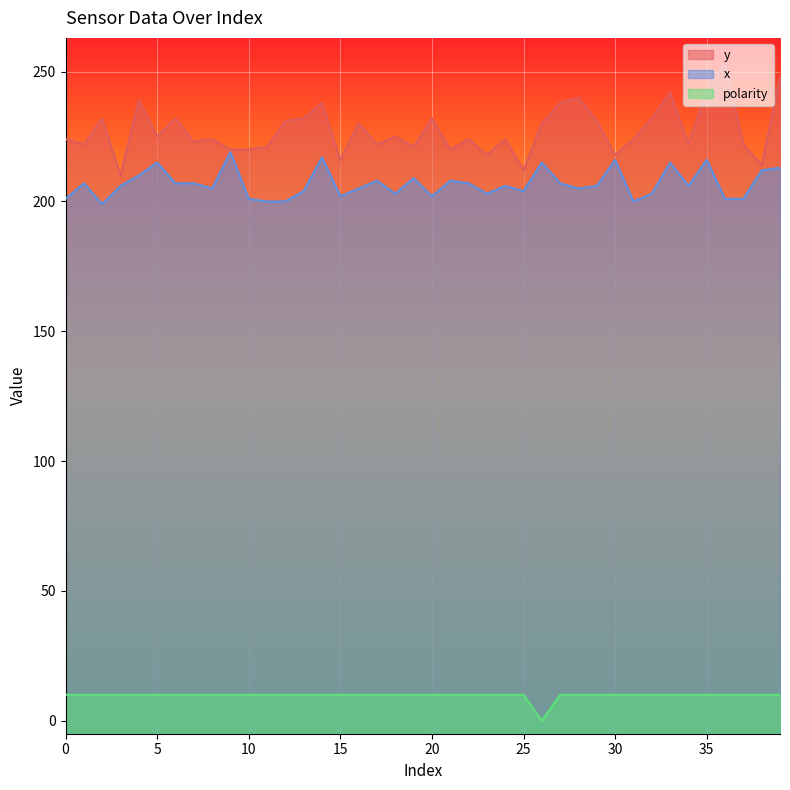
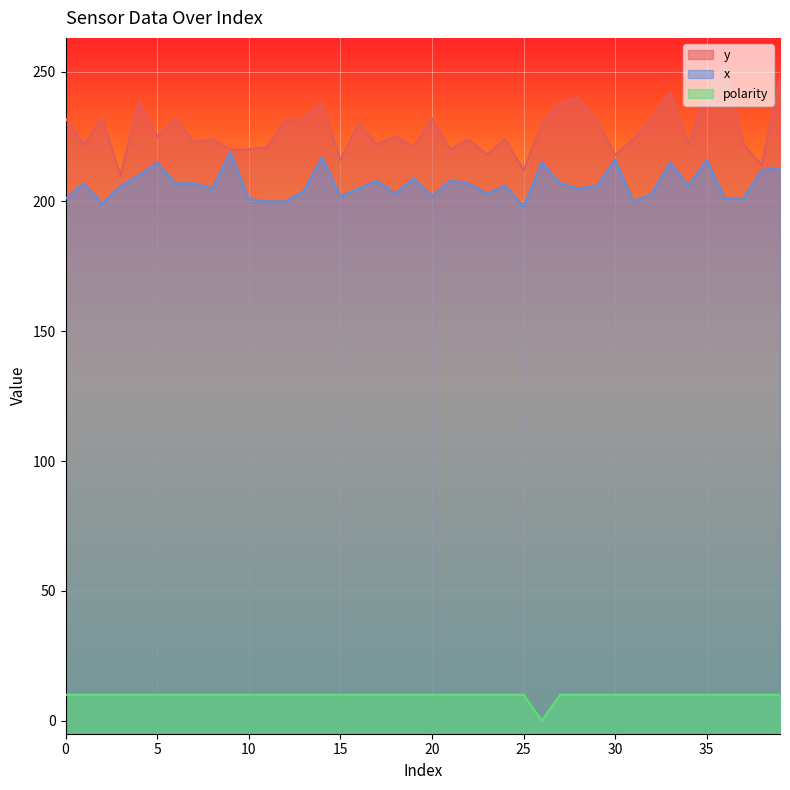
y, 0: 224 -> 232
x, 25: 204 -> 198
